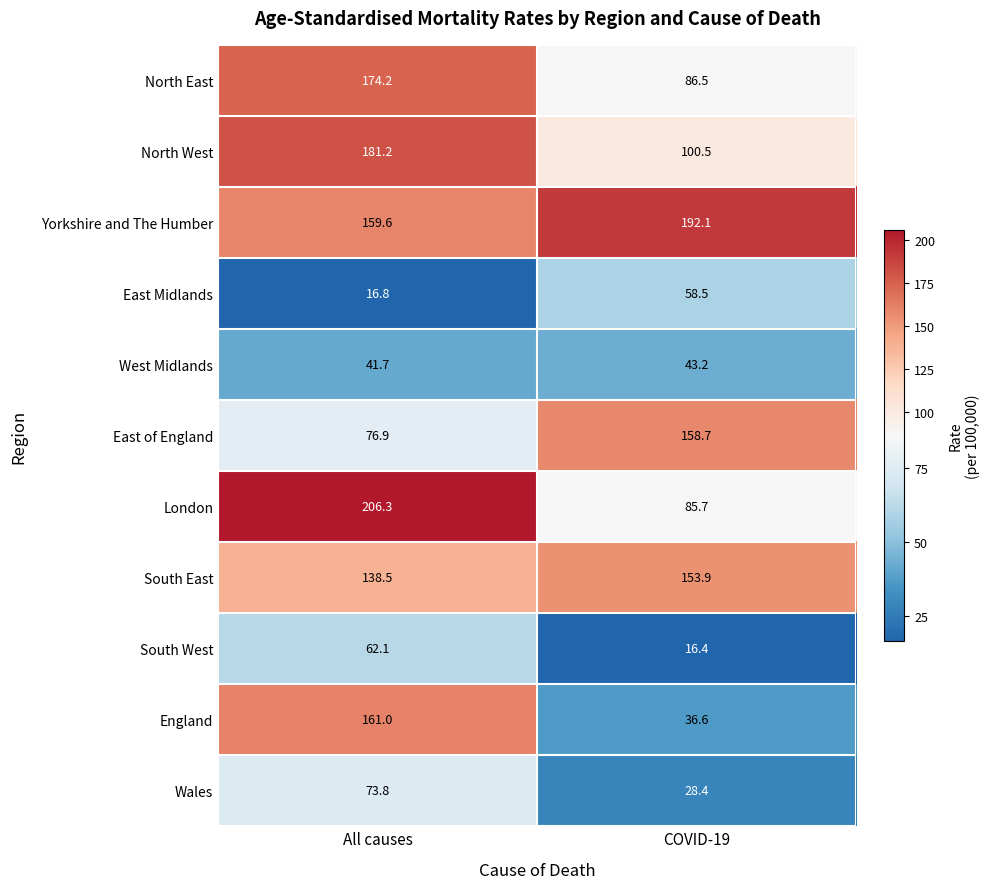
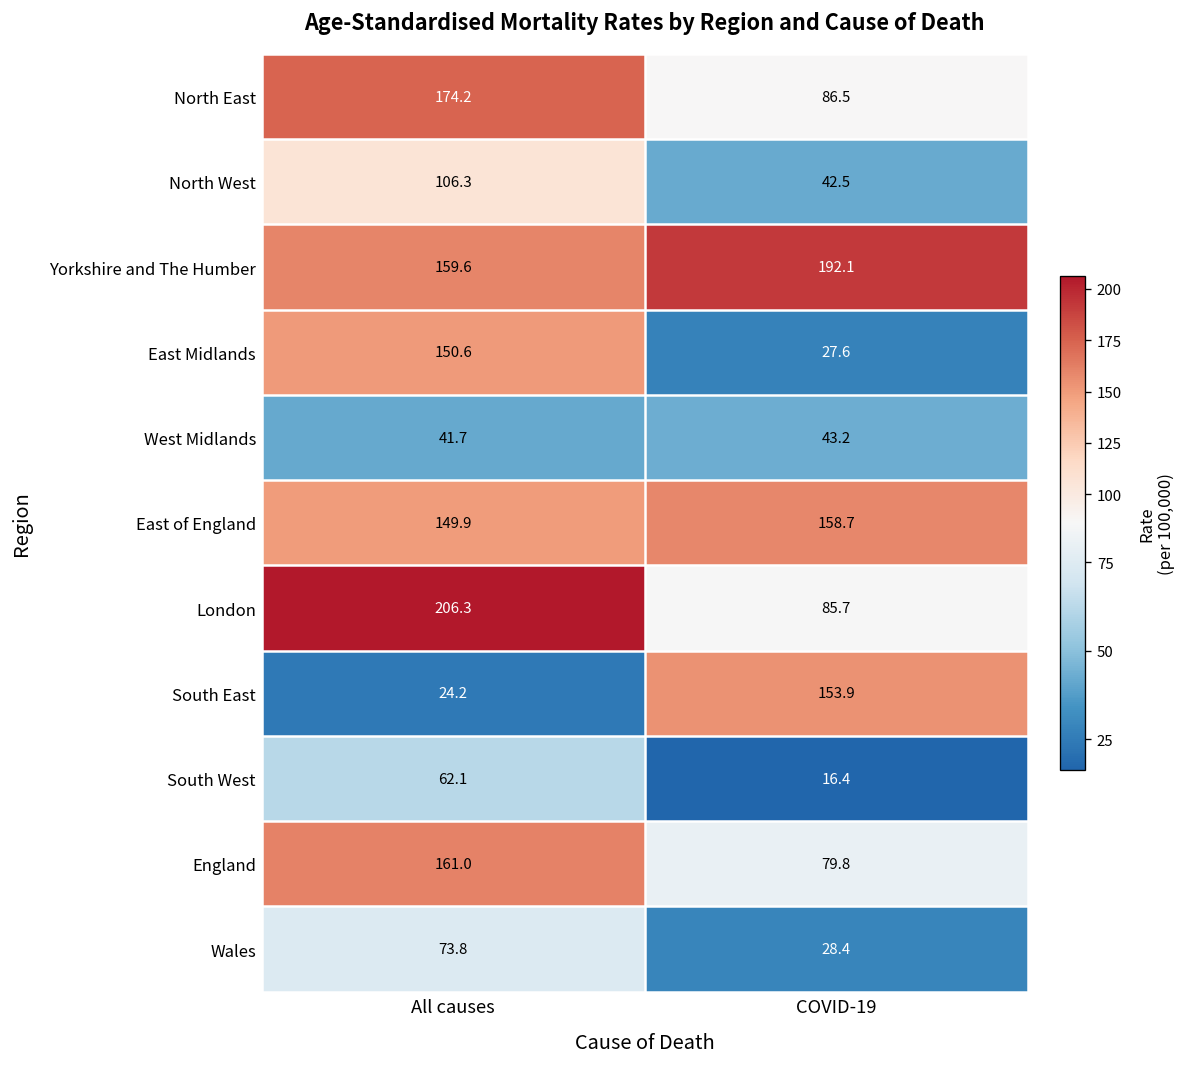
North West, All causes: 181.2 -> 106.3
North West, COVID-19: 100.5 -> 42.5
East Midlands, All causes: 16.8 -> 150.6
East Midlands, COVID-19: 58.5 -> 27.6
East of England, All causes: 76.9 -> 149.9
South East, All causes: 138.5 -> 24.2
England, COVID-19: 36.6 -> 79.8
